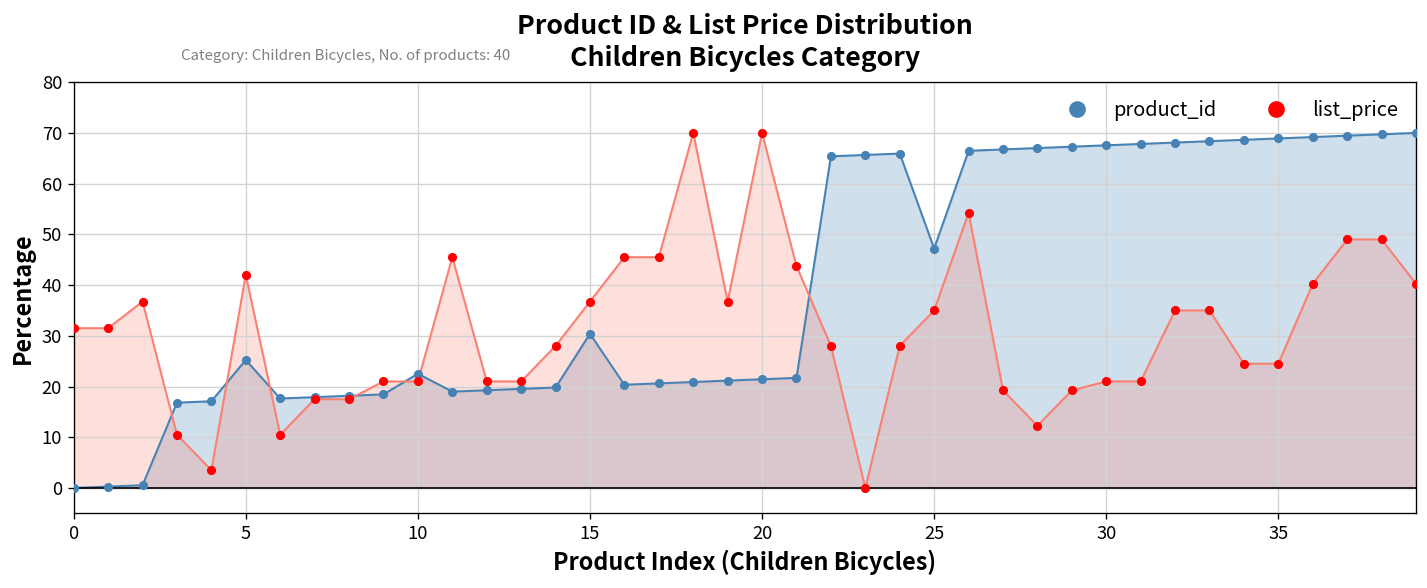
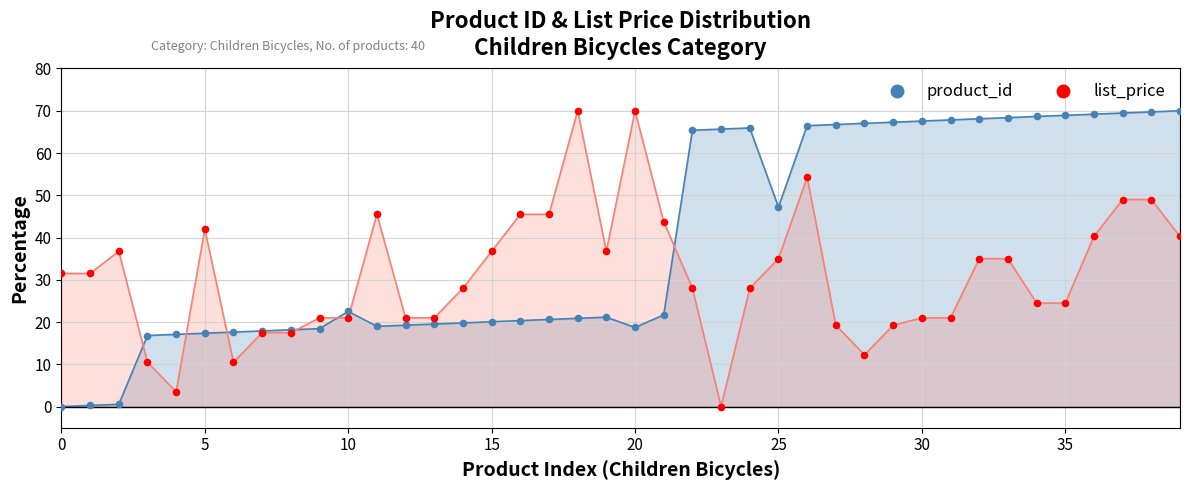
product_id, 5: 25 -> 17
product_id, 15: 30 -> 20
product_id, 20: 21 -> 19
